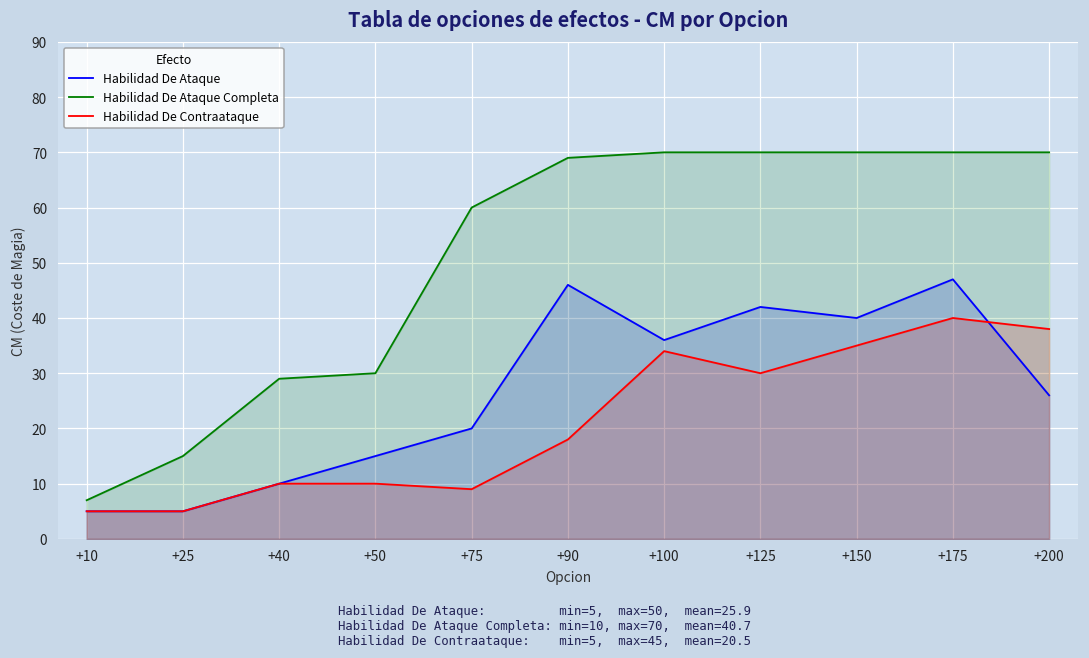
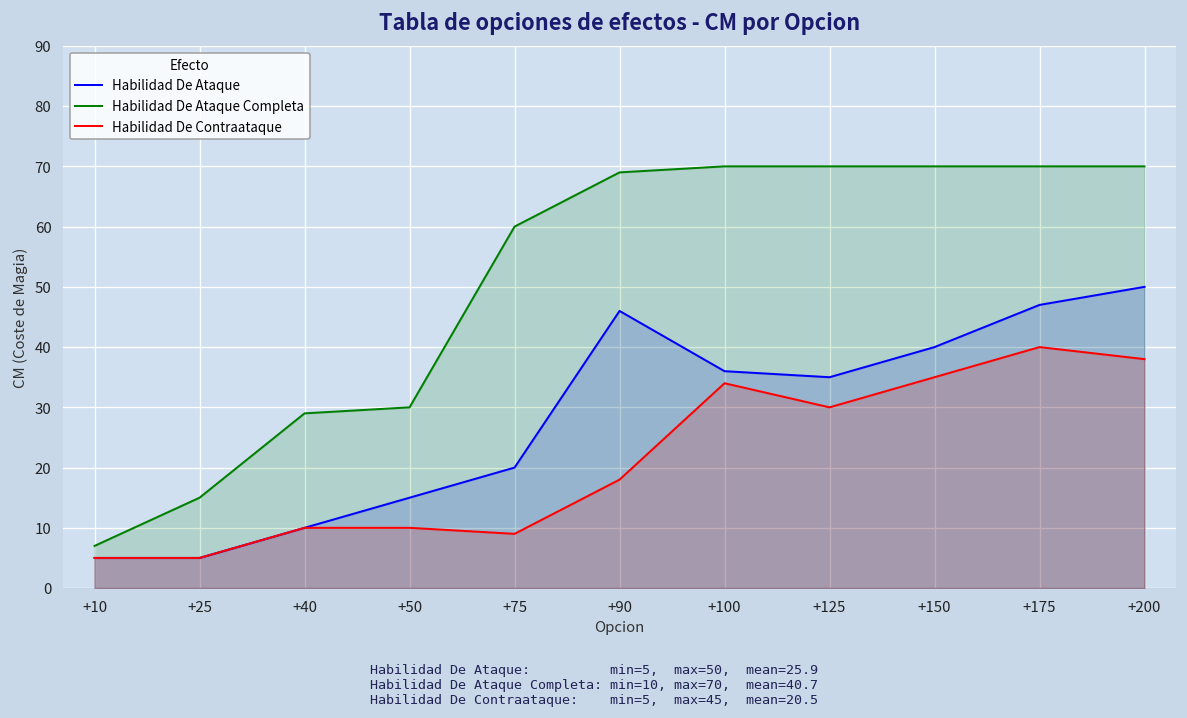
Habilidad De Ataque, +125: 42 -> 35
Habilidad De Ataque, +200: 26 -> 50
